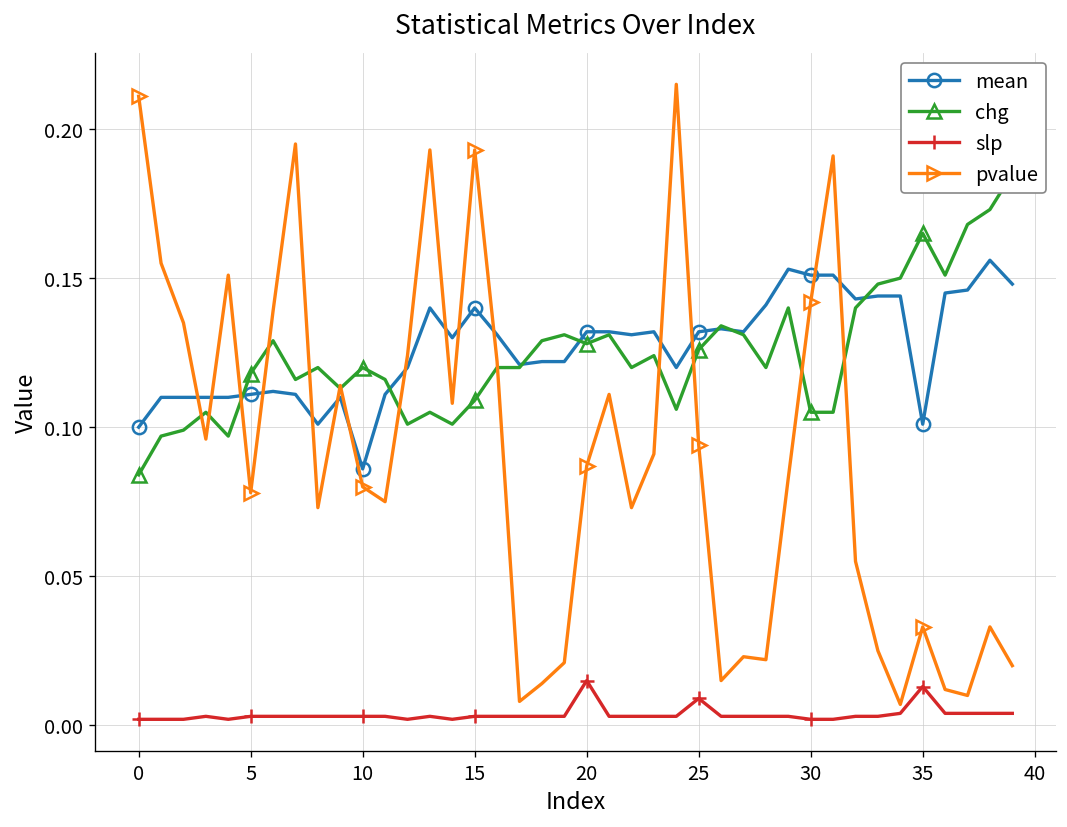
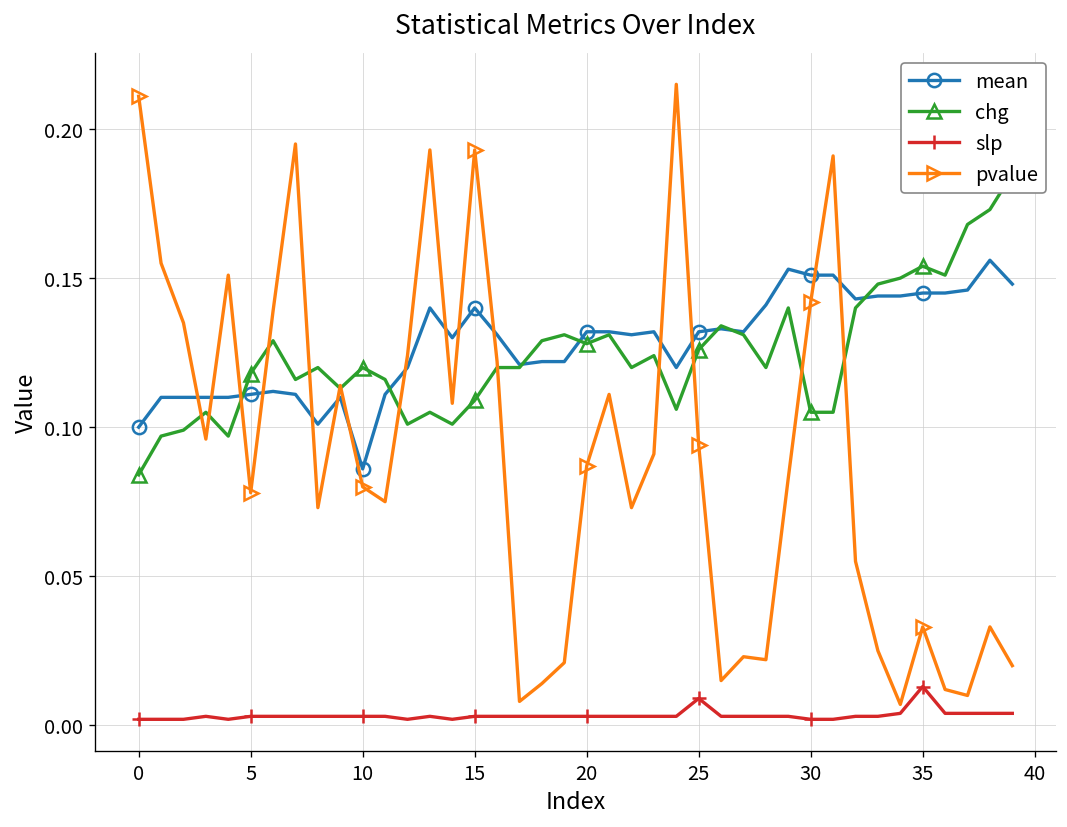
slp, 20: 0.015 -> 0.003
mean, 35: 0.101 -> 0.145
chg, 35: 0.165 -> 0.154
